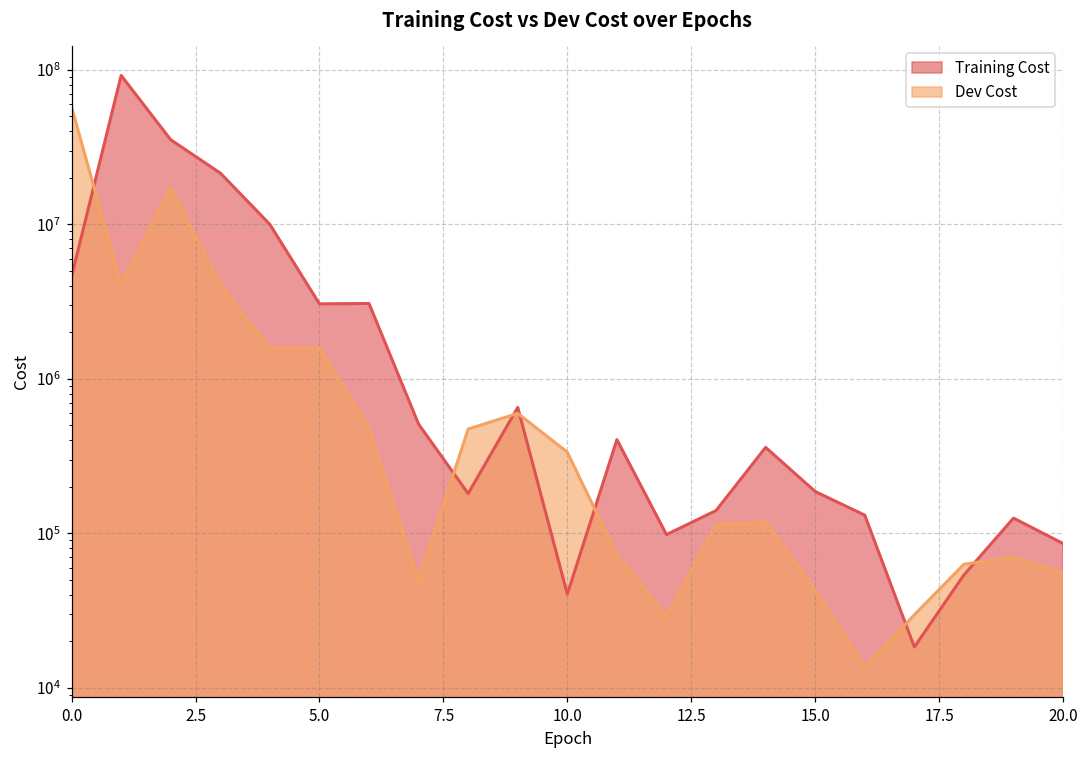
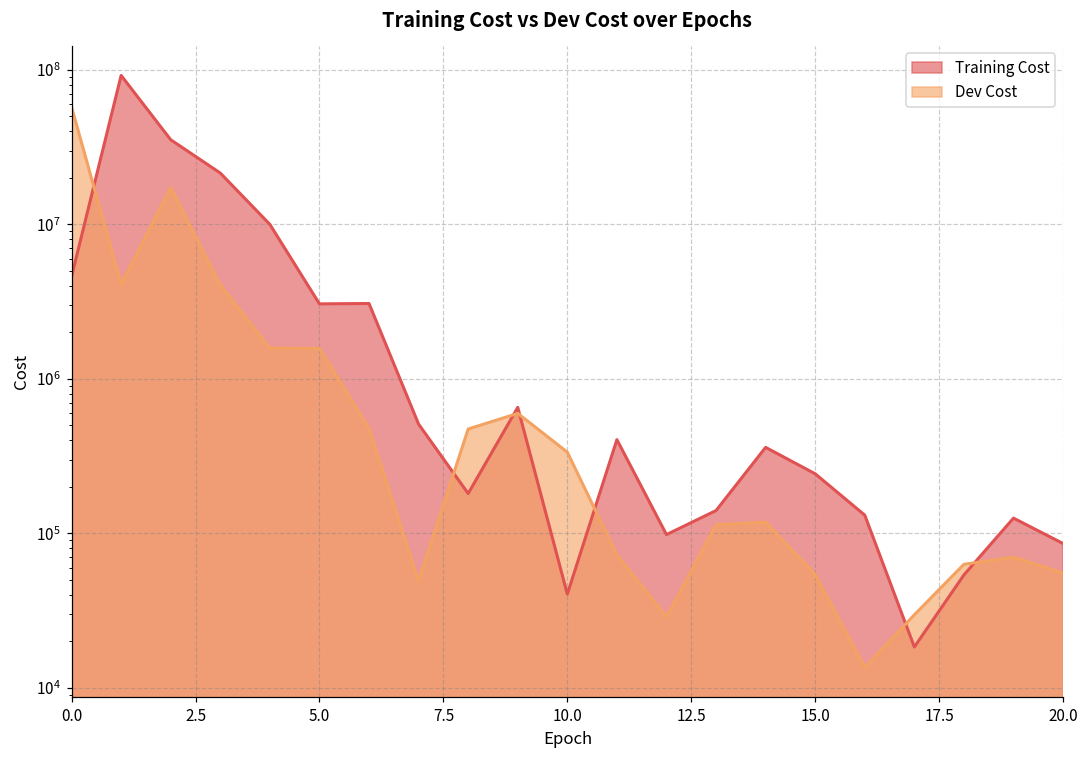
Training Cost, 15.0: 190000 -> 240000
Dev Cost, 15.0: 43000 -> 54000
